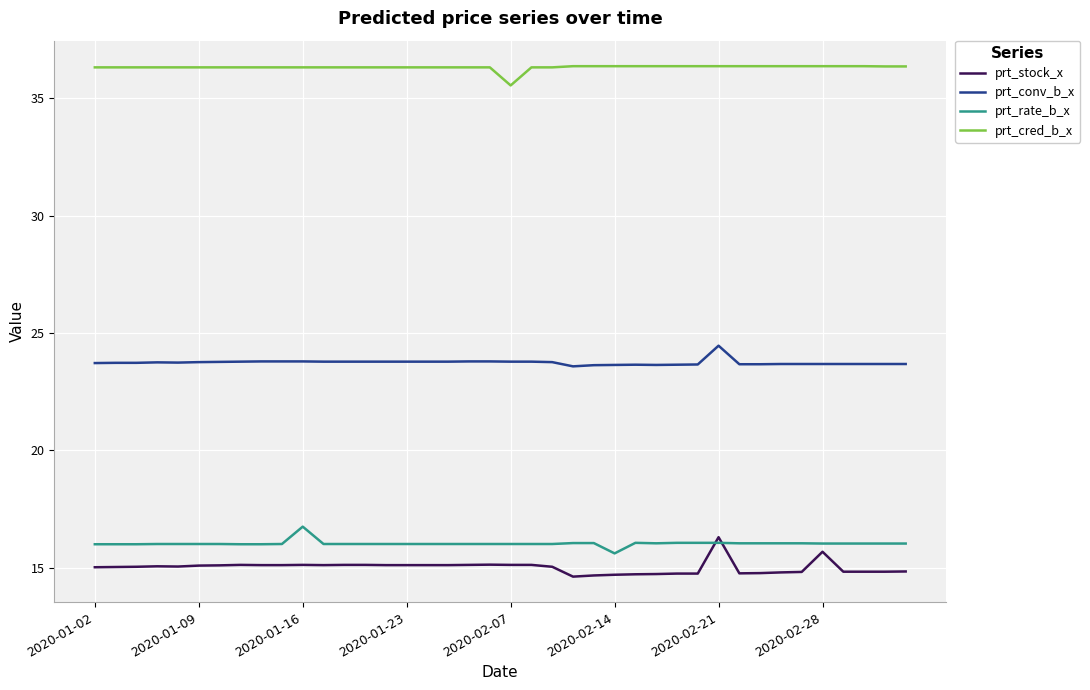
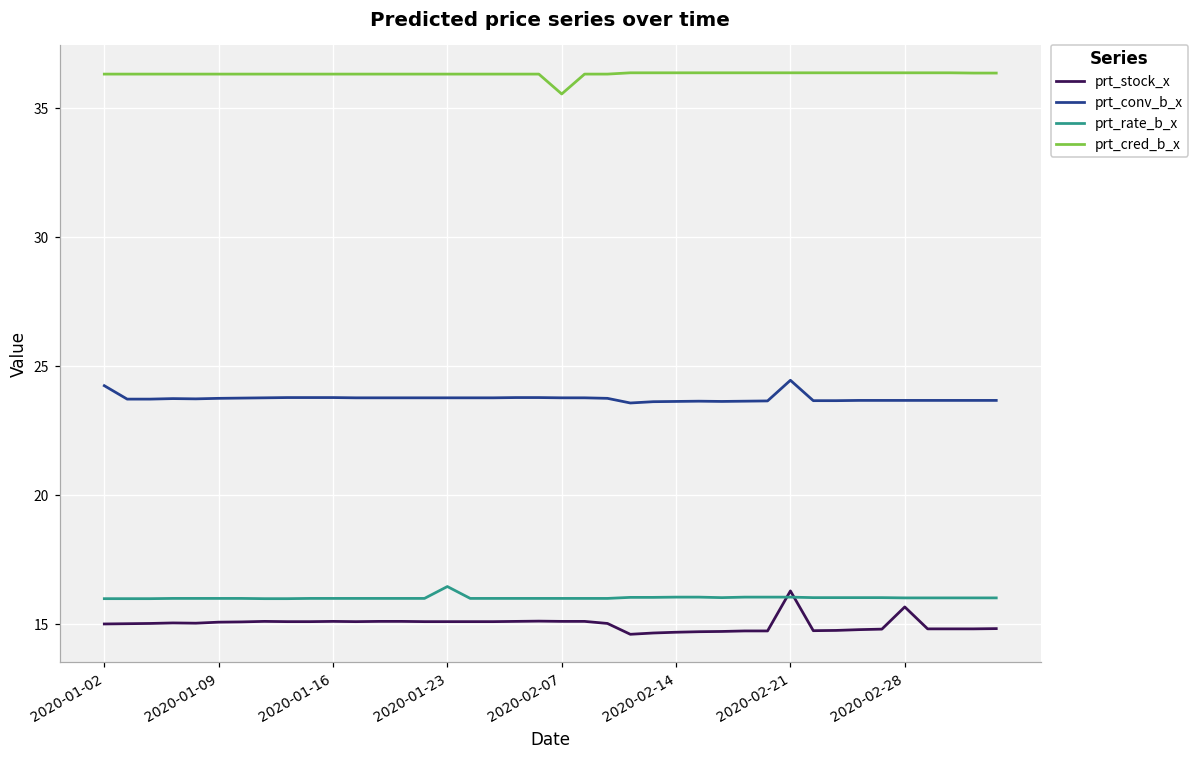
prt_conv_b_x, 2020-01-02: 23.7 -> 24.3
prt_rate_b_x, 2020-01-16: 16.8 -> 16.0
prt_rate_b_x, 2020-01-23: 16.0 -> 16.5
prt_rate_b_x, 2020-02-14: 15.6 -> 16.1
